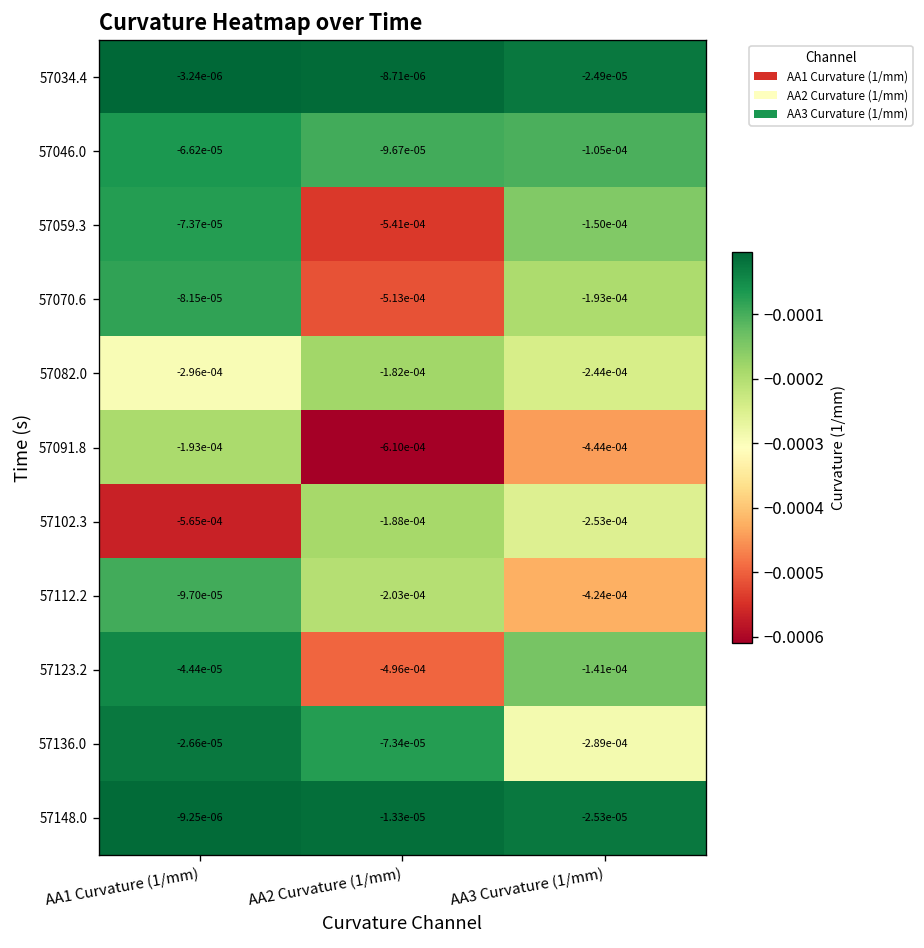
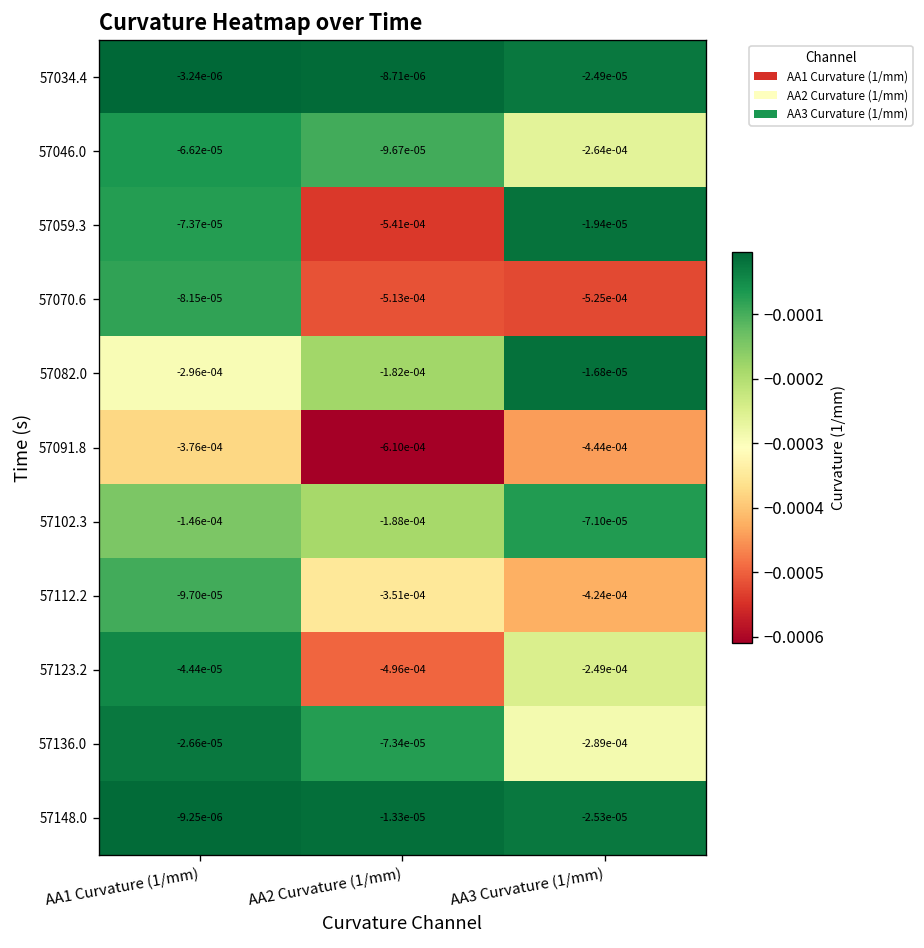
57046.0, AA3 Curvature (1/mm): -1.05e-04 -> -2.64e-04
57059.3, AA3 Curvature (1/mm): -1.50e-04 -> -1.94e-05
57070.6, AA3 Curvature (1/mm): -1.93e-04 -> -5.25e-04
57082.0, AA3 Curvature (1/mm): -2.44e-04 -> -1.68e-05
57091.8, AA1 Curvature (1/mm): -1.93e-04 -> -3.76e-04
57102.3, AA1 Curvature (1/mm): -5.65e-04 -> -1.46e-04
57102.3, AA3 Curvature (1/mm): -2.53e-04 -> -7.10e-05
57112.2, AA2 Curvature (1/mm): -2.03e-04 -> -3.51e-04
57123.2, AA3 Curvature (1/mm): -1.41e-04 -> -2.49e-04
